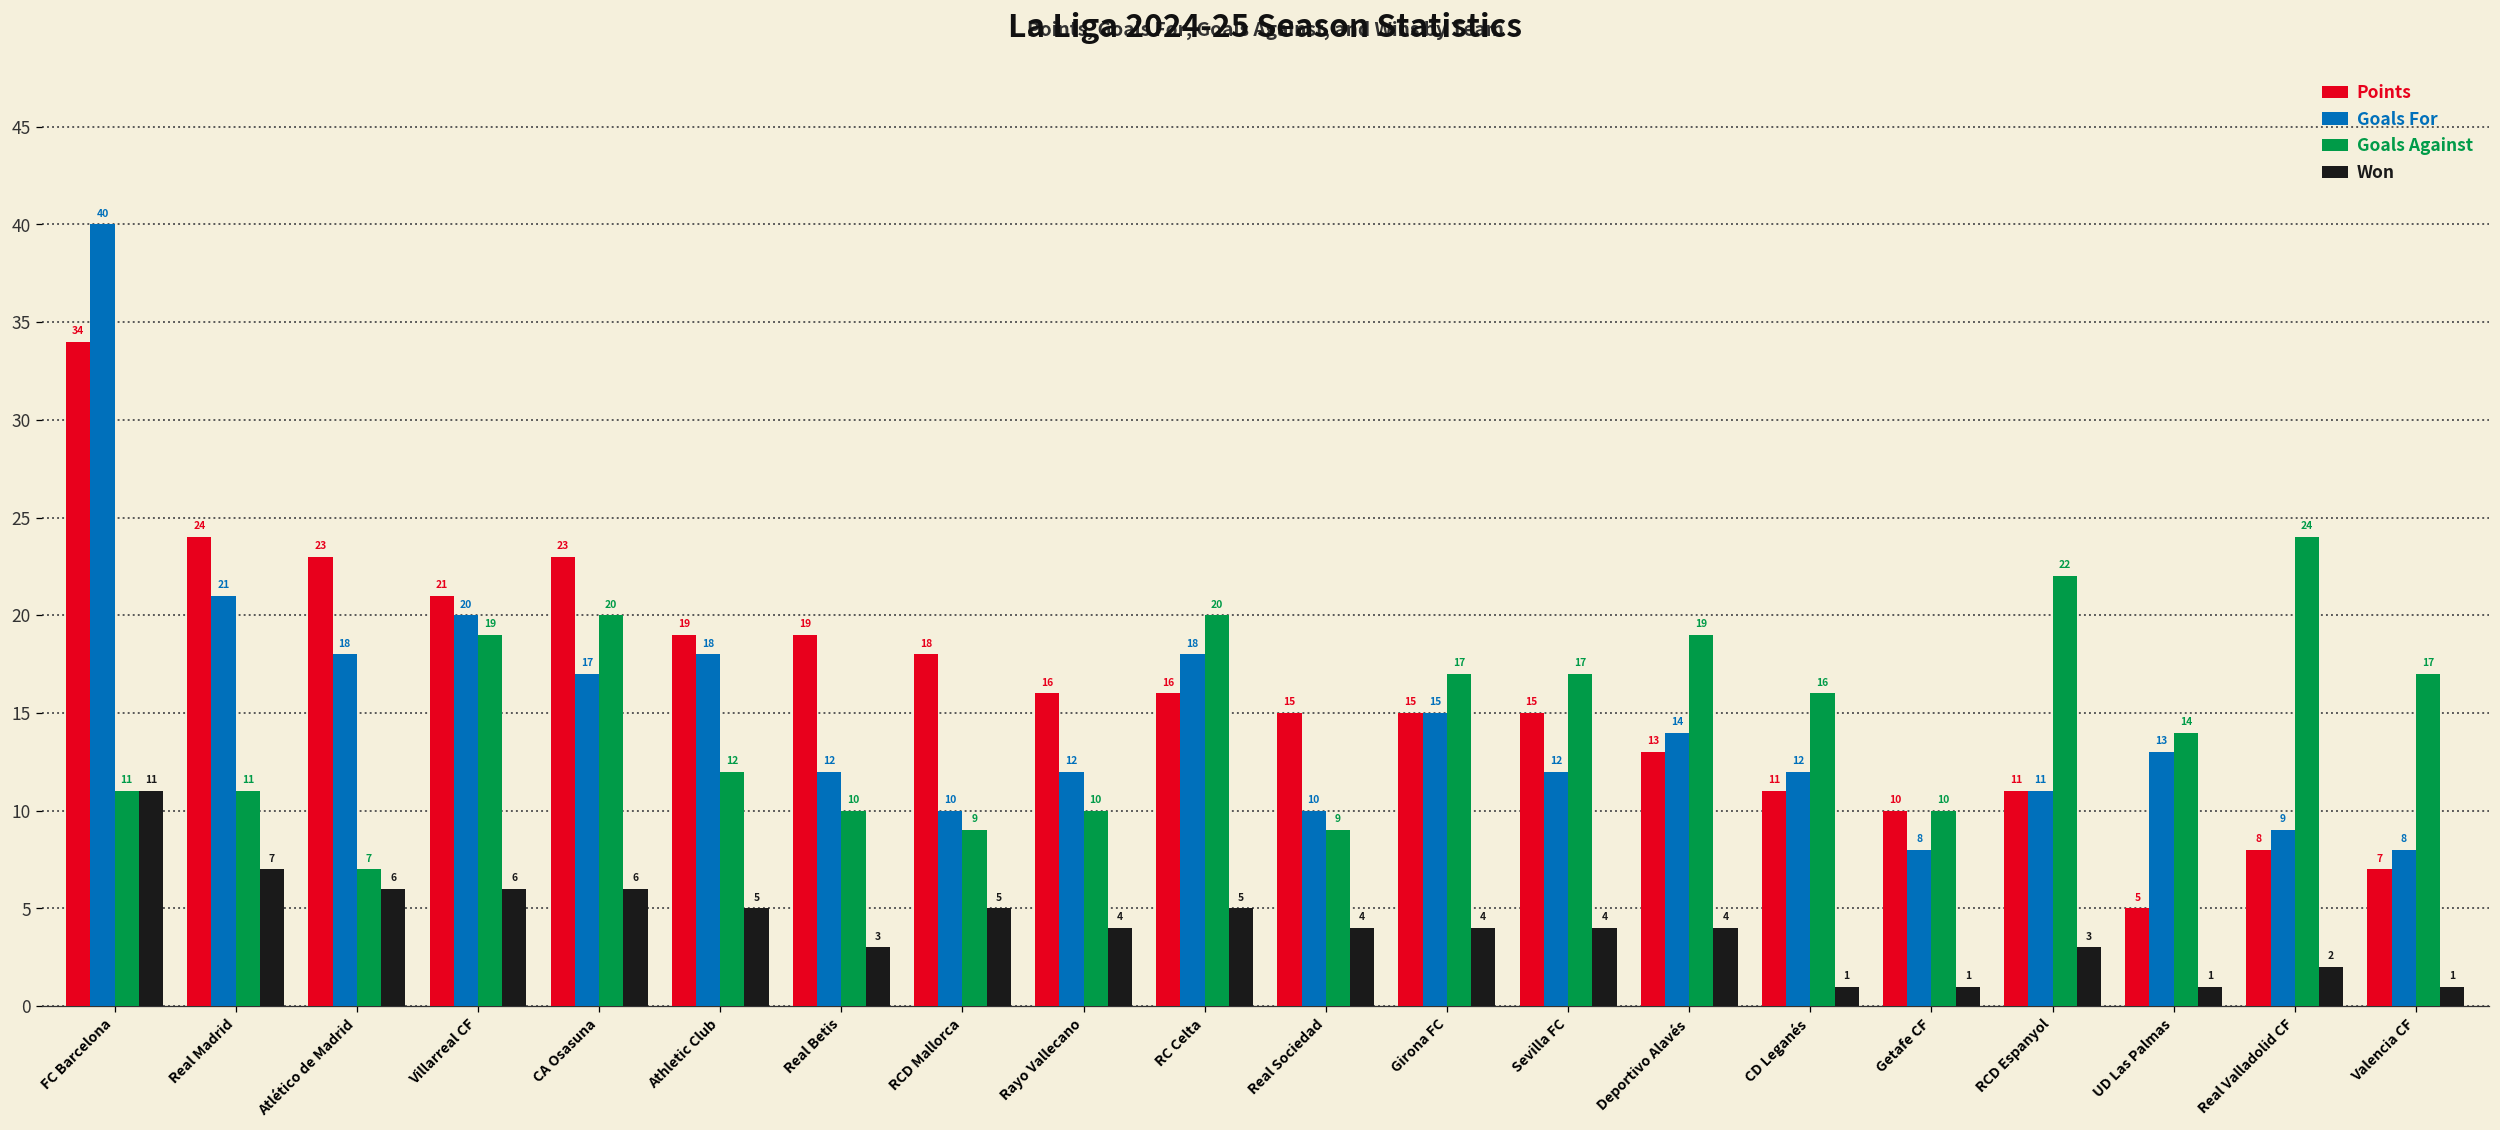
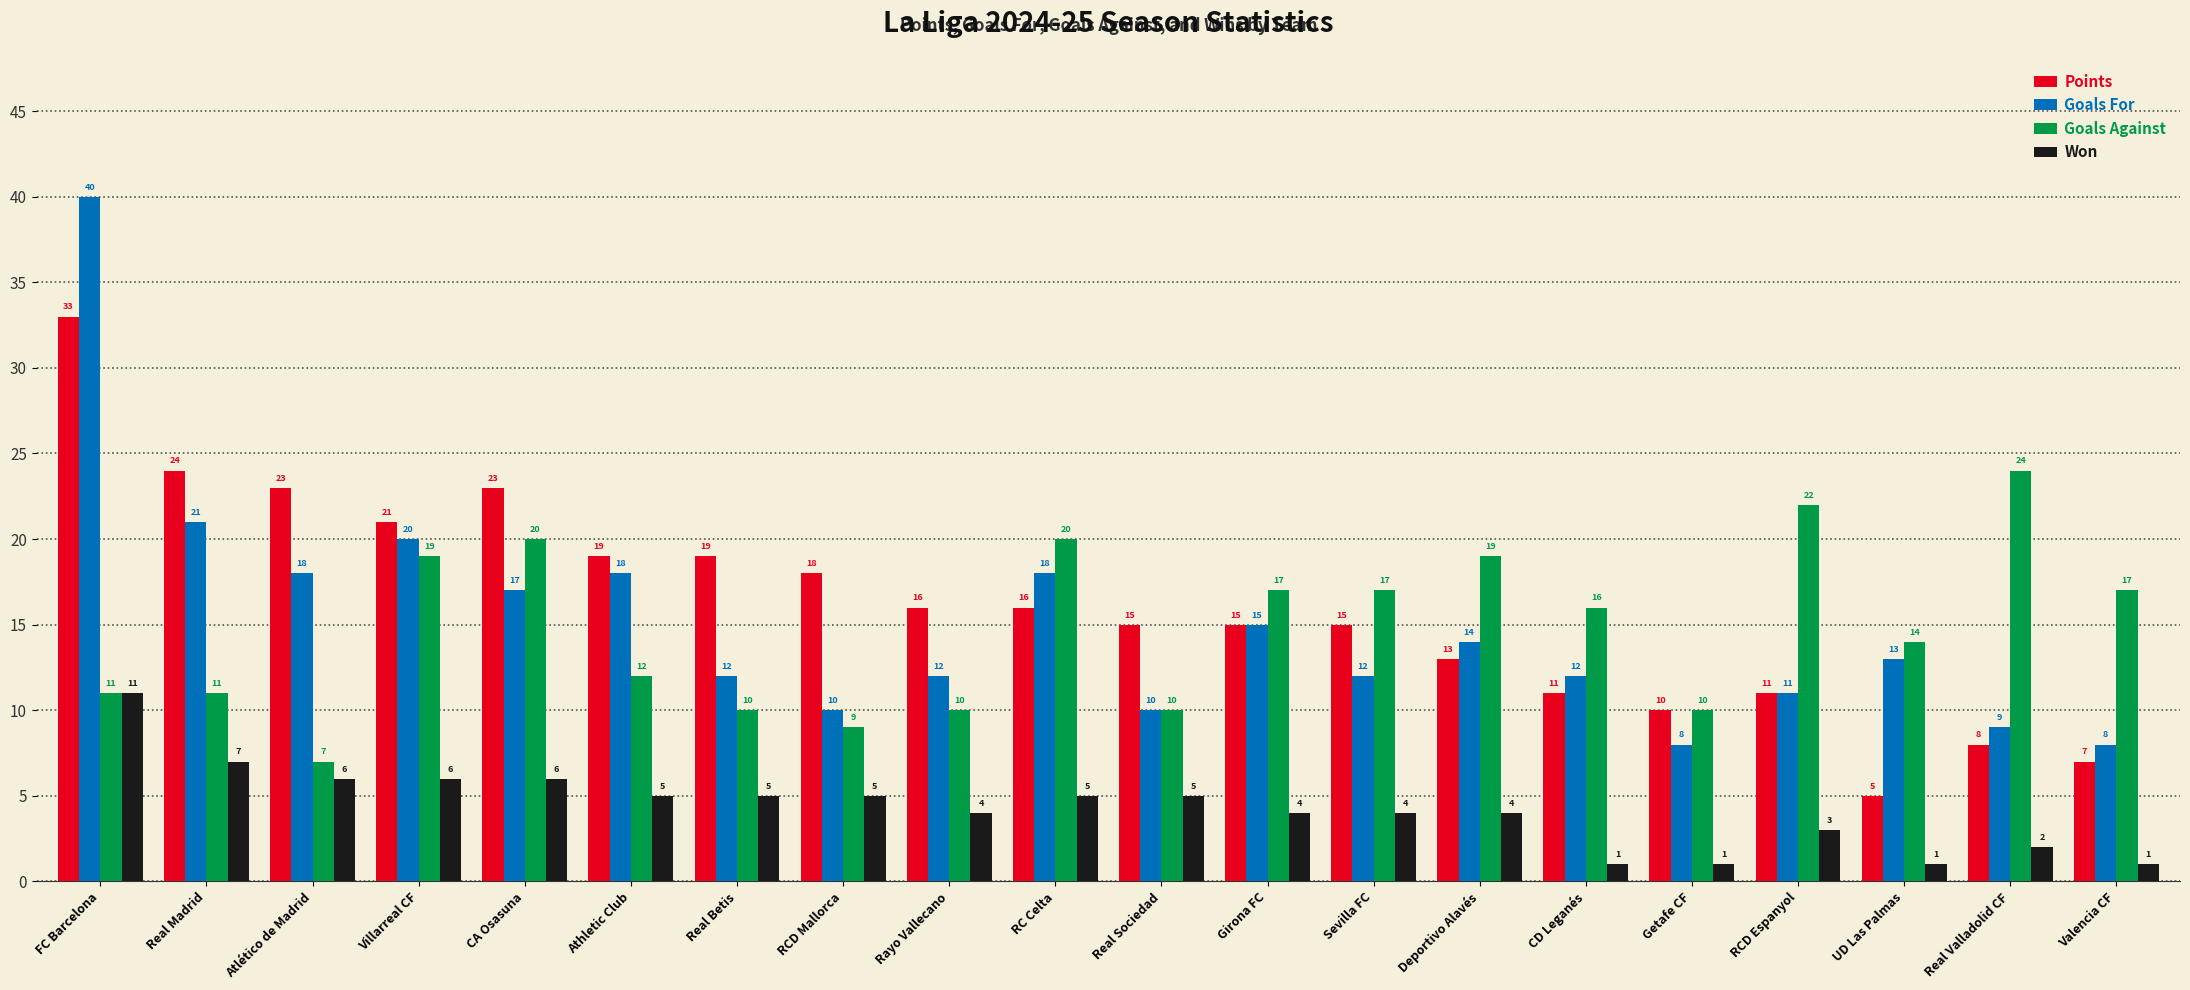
Points, FC Barcelona: 34 -> 33
Won, Real Betis: 3 -> 5
Goals Against, Real Sociedad: 9 -> 10
Won, Real Sociedad: 4 -> 5
